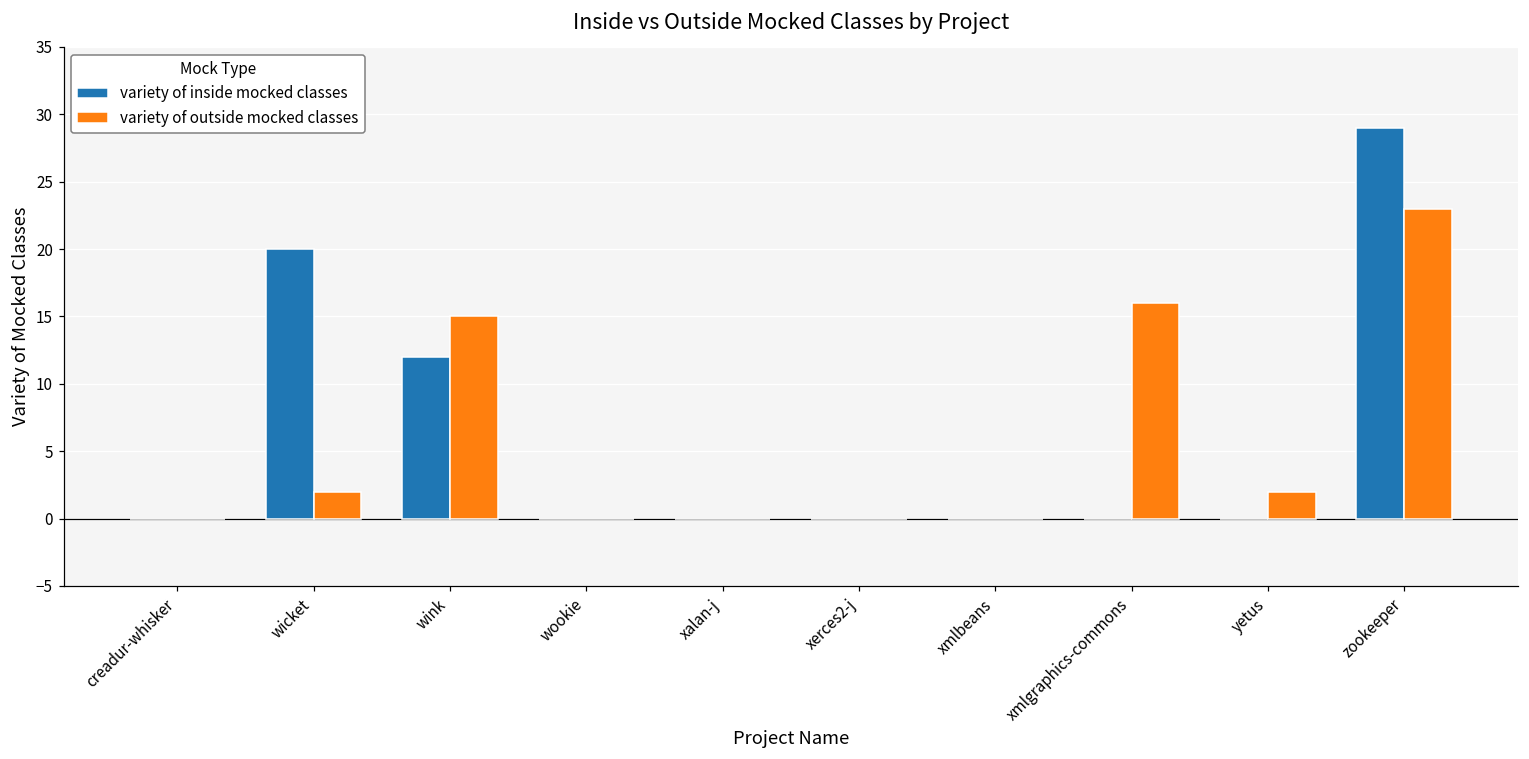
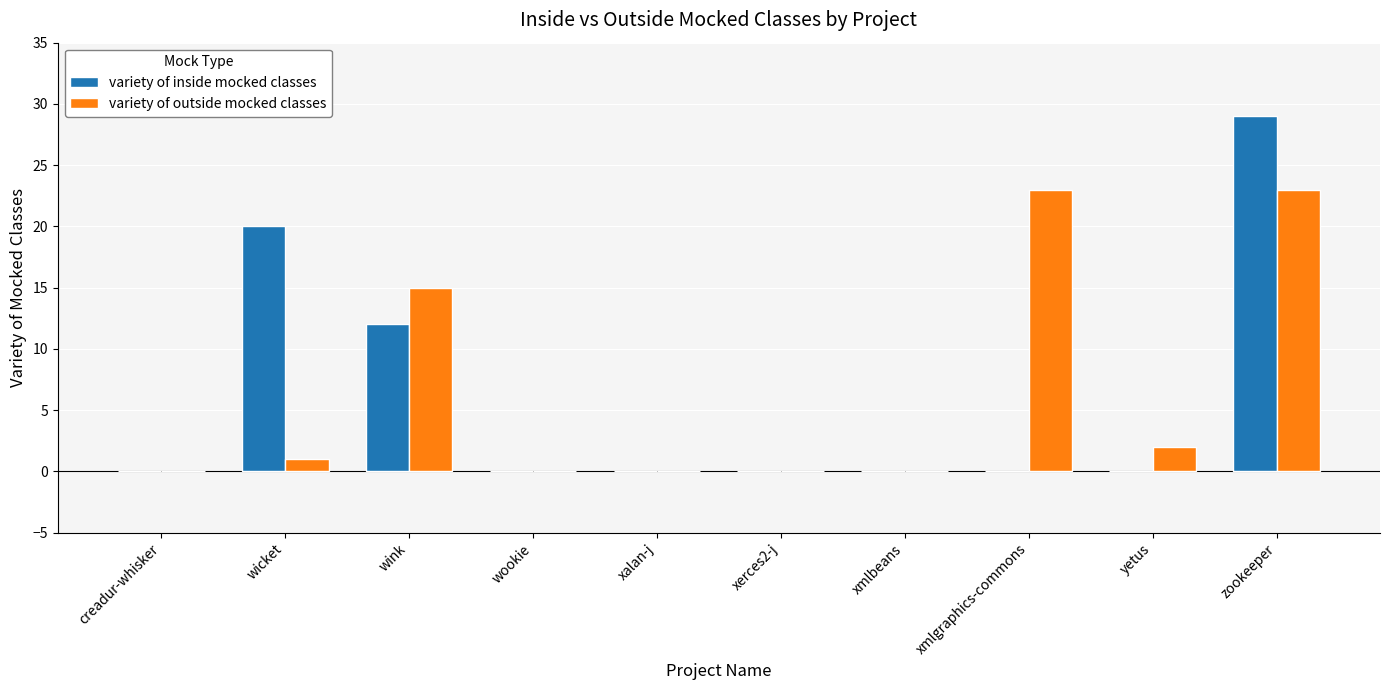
variety of outside mocked classes, wicket: 2 -> 1
variety of outside mocked classes, xmlgraphics-commons: 16 -> 23
